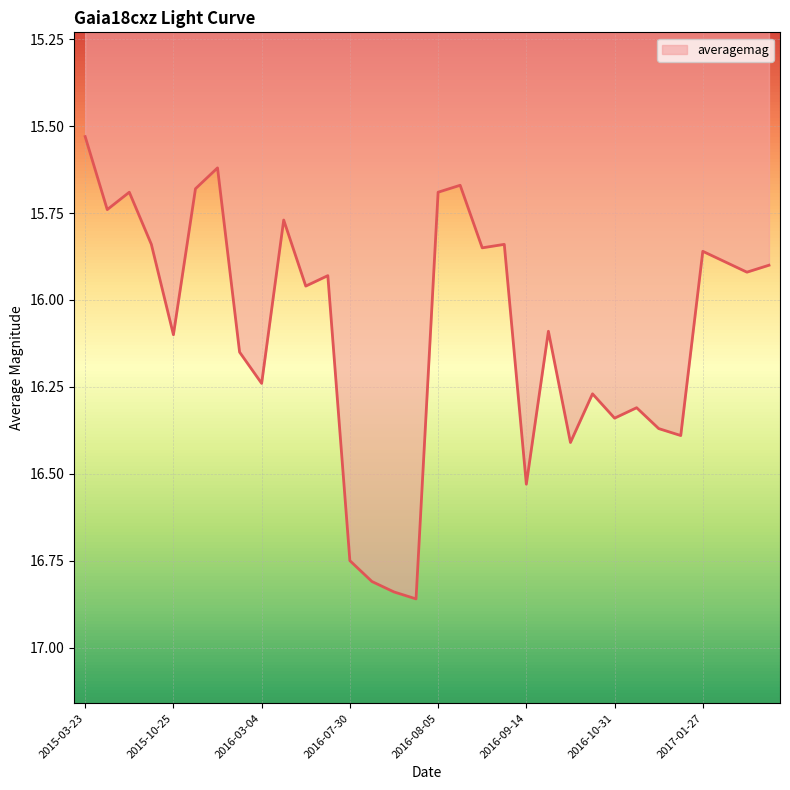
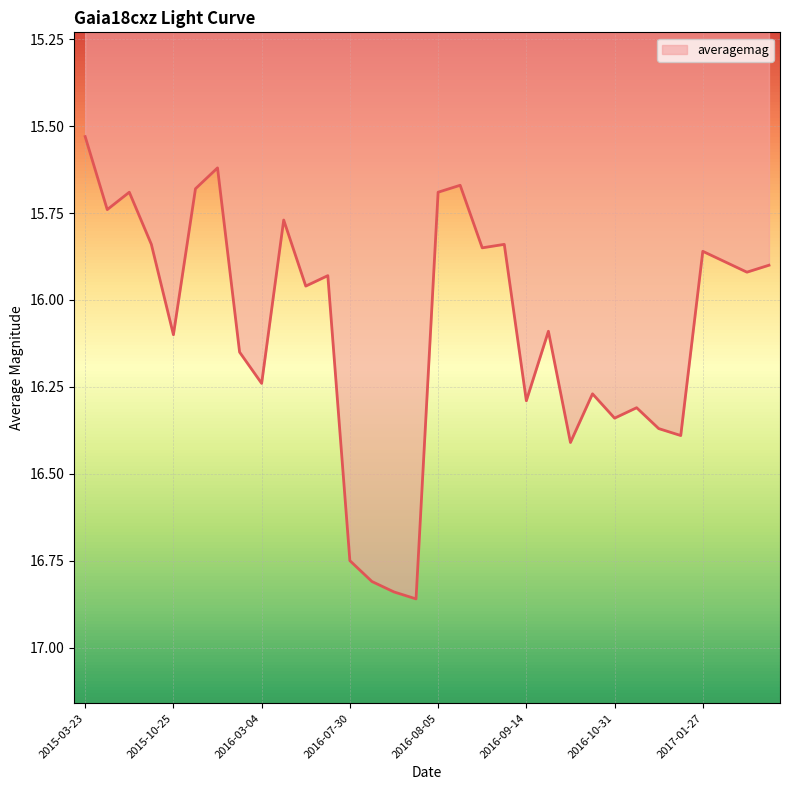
2016-09-14: 16.53 -> 16.29
